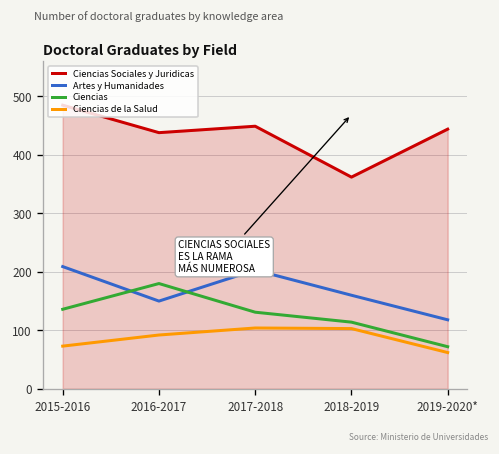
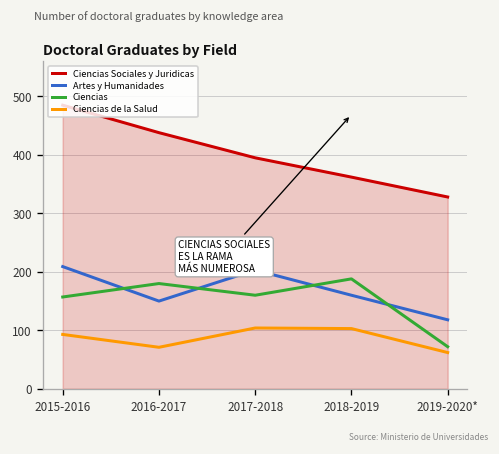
Ciencias, 2015-2016: 140 -> 160
Ciencias de la Salud, 2015-2016: 70 -> 90
Ciencias de la Salud, 2016-2017: 90 -> 70
Ciencias Sociales y Juridicas, 2017-2018: 450 -> 400
Ciencias, 2017-2018: 130 -> 160
Ciencias, 2018-2019: 110 -> 190
Ciencias Sociales y Juridicas, 2019-2020*: 440 -> 330
